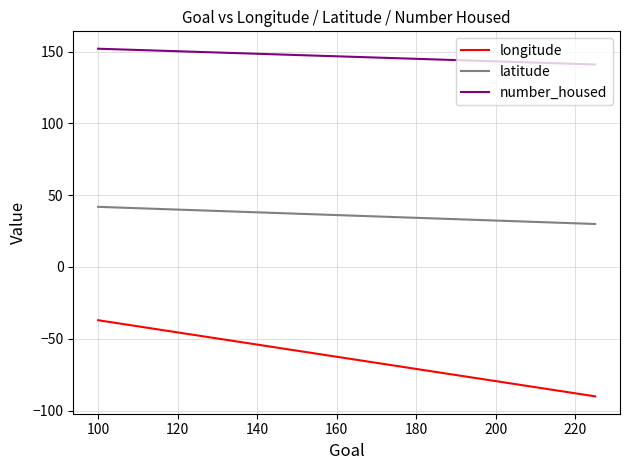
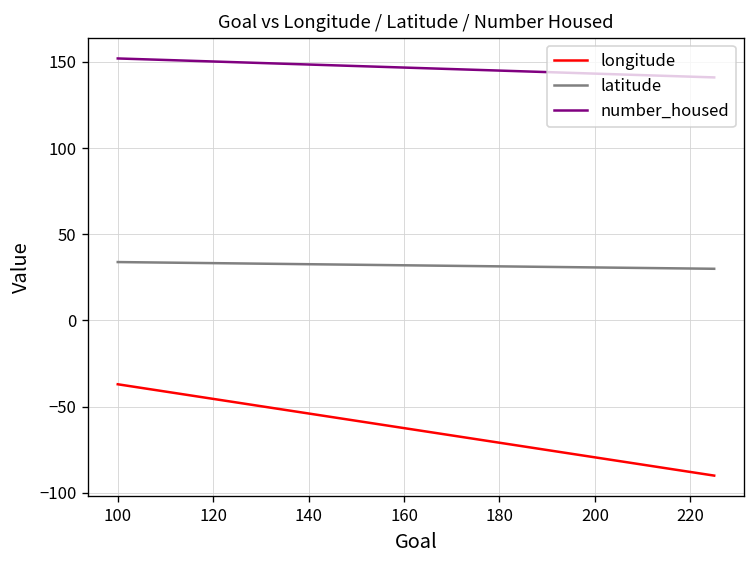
latitude, 100: 42 -> 34
